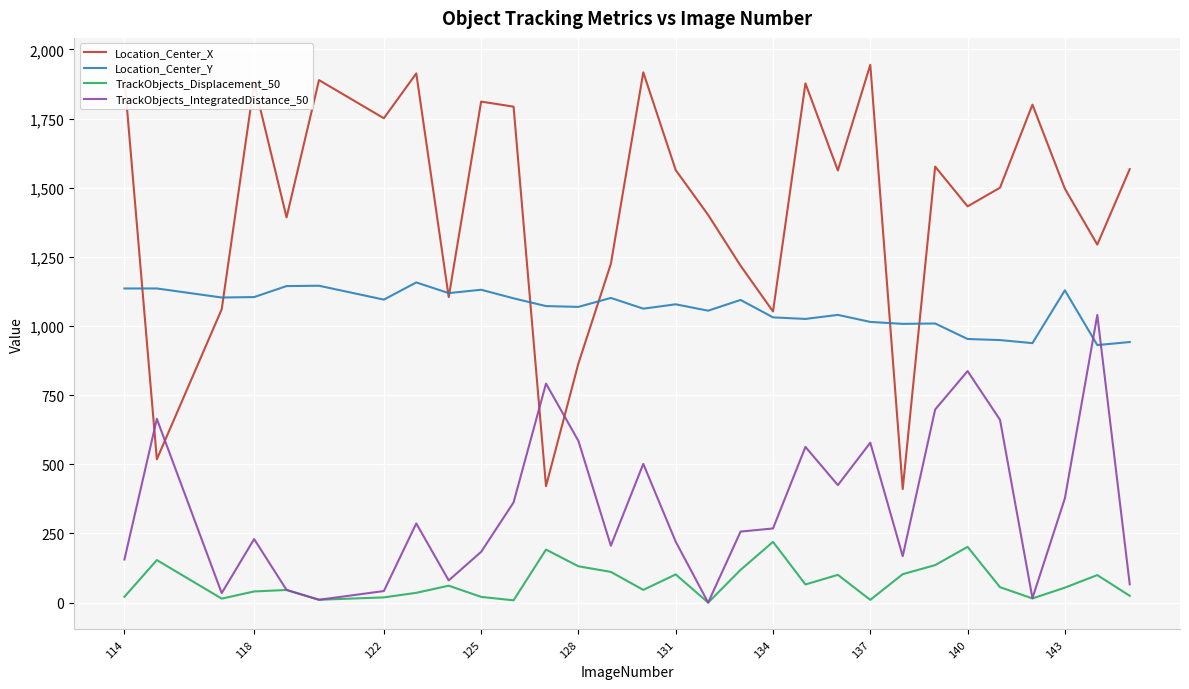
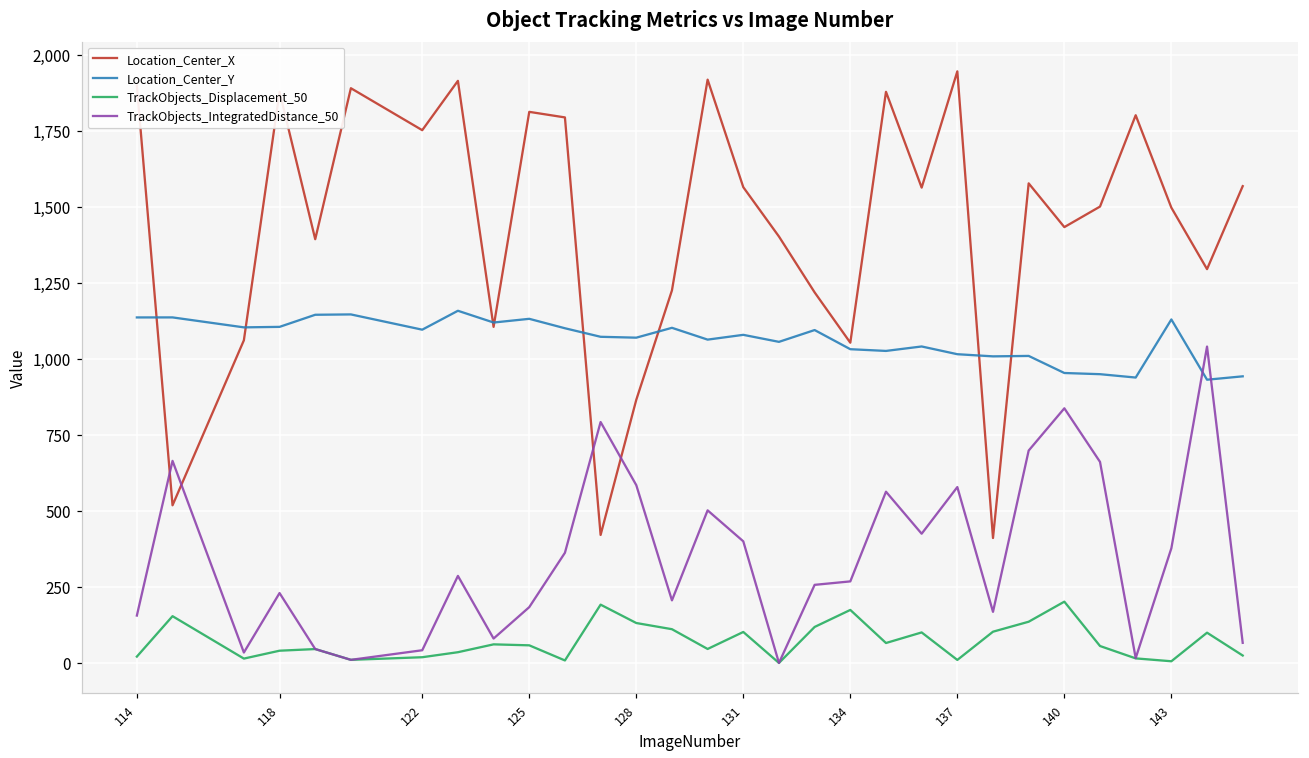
TrackObjects_Displacement_50, 125: 20 -> 60
TrackObjects_IntegratedDistance_50, 131: 220 -> 400
TrackObjects_Displacement_50, 134: 220 -> 170
TrackObjects_Displacement_50, 143: 50 -> 10
